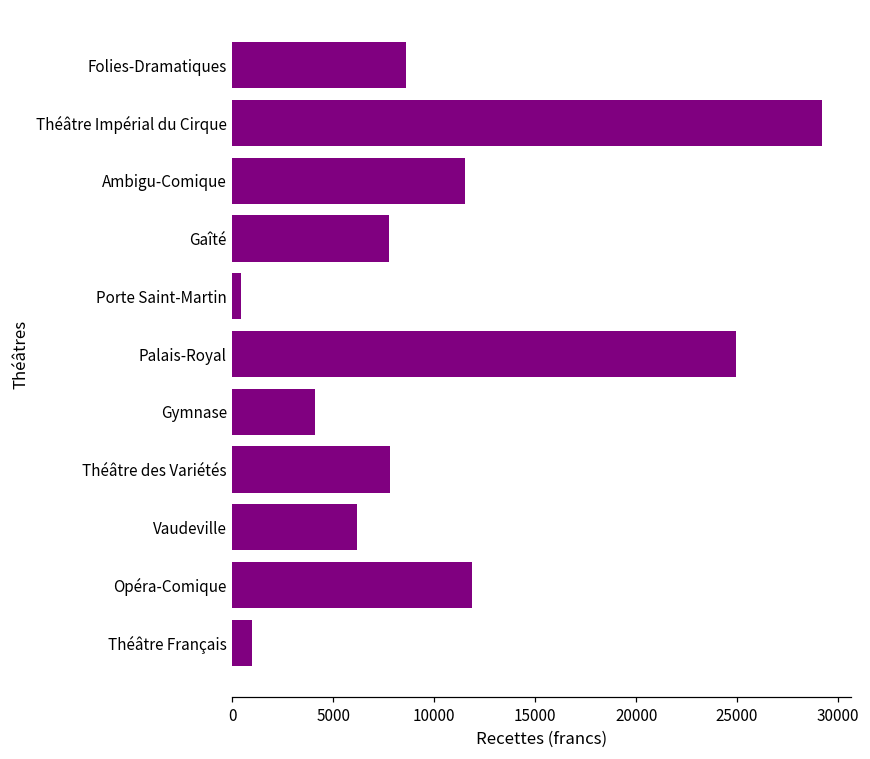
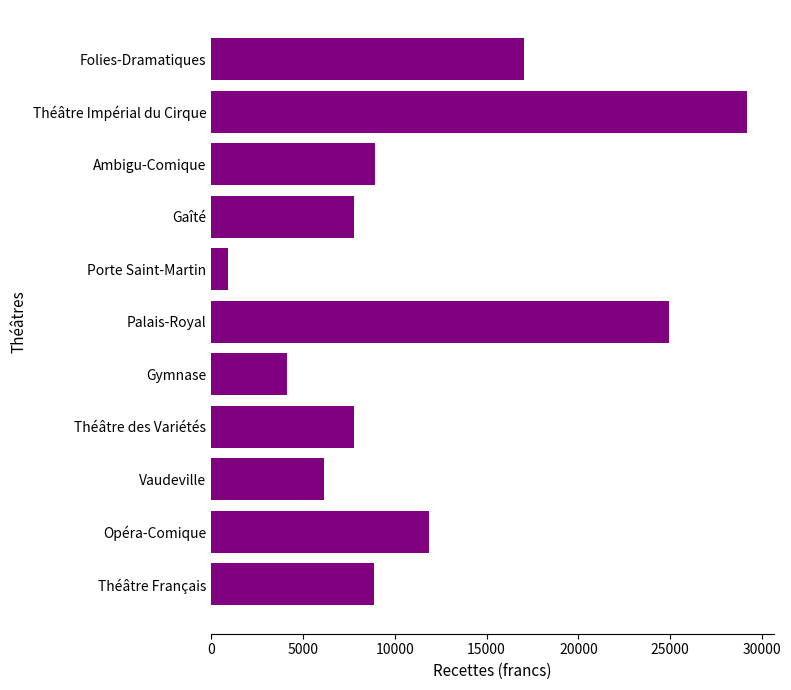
Folies-Dramatiques: 8600 -> 17000
Ambigu-Comique: 11500 -> 8900
Porte Saint-Martin: 400 -> 900
Théâtre Français: 1000 -> 8900
